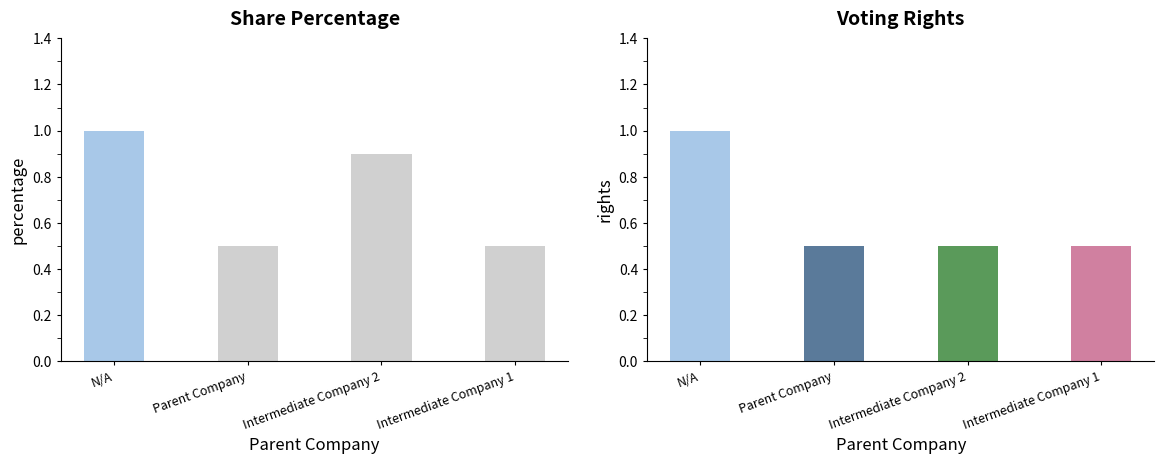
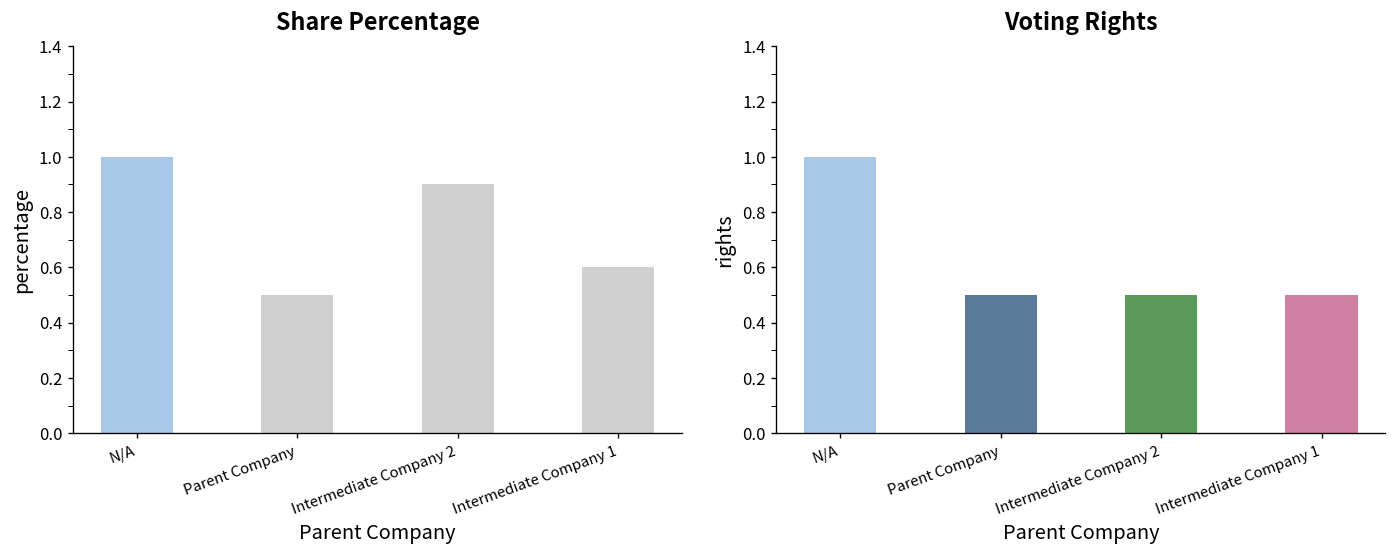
Share Percentage, Intermediate Company 1: 0.5 -> 0.6
